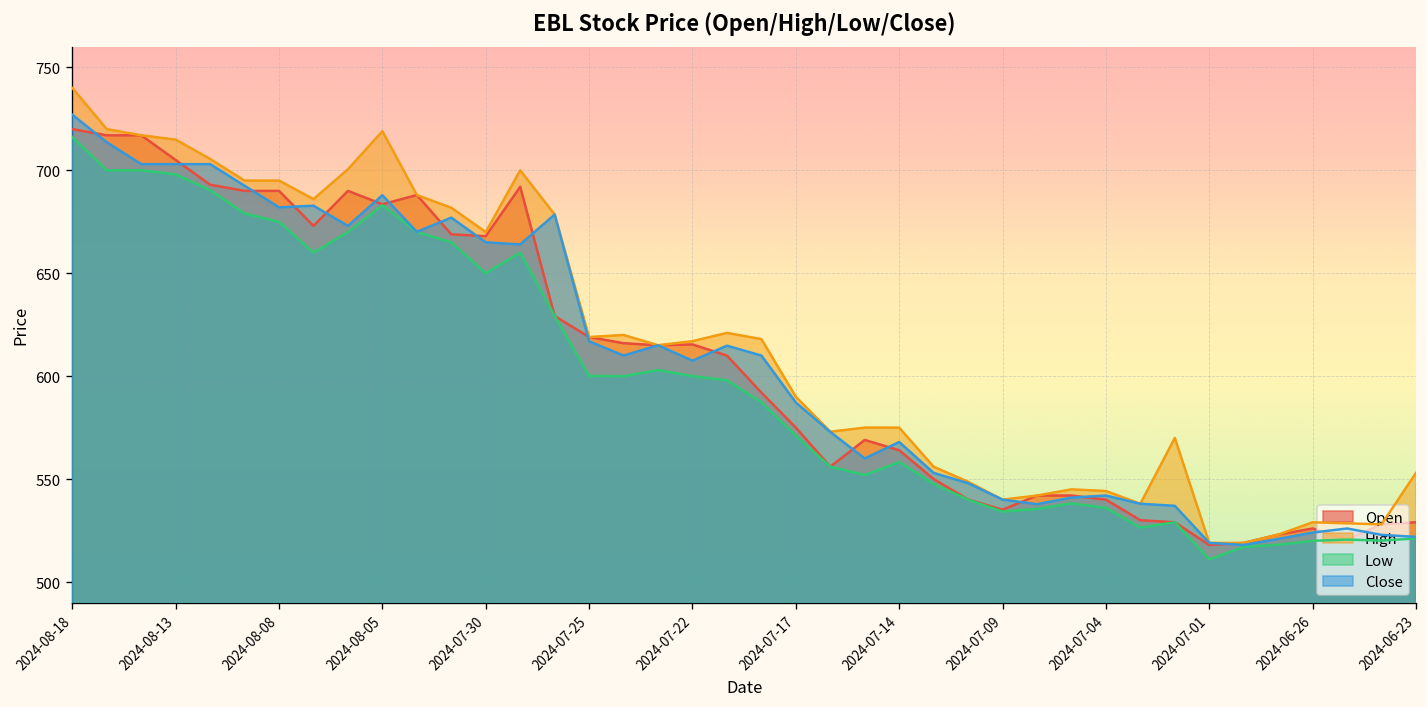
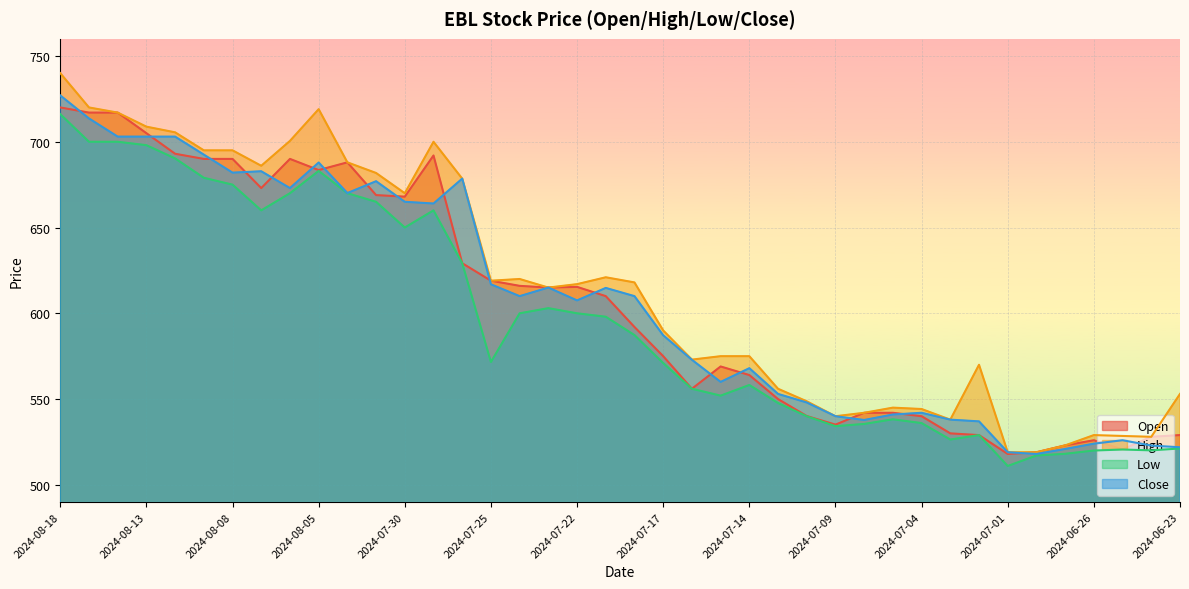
High, 2024-08-13: 715 -> 709
Low, 2024-07-25: 600 -> 572
